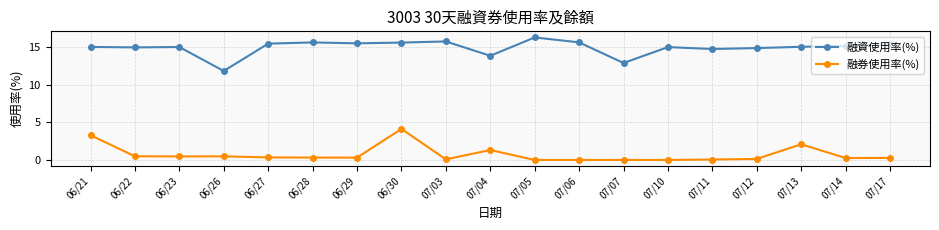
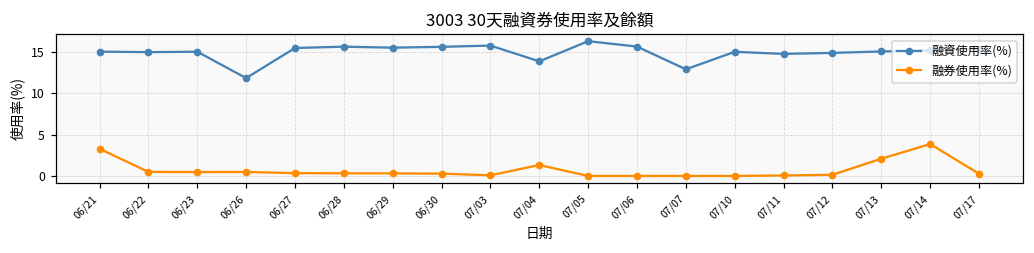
融券使用率(%), 06/30: 4 -> 0
融券使用率(%), 07/14: 0 -> 4
